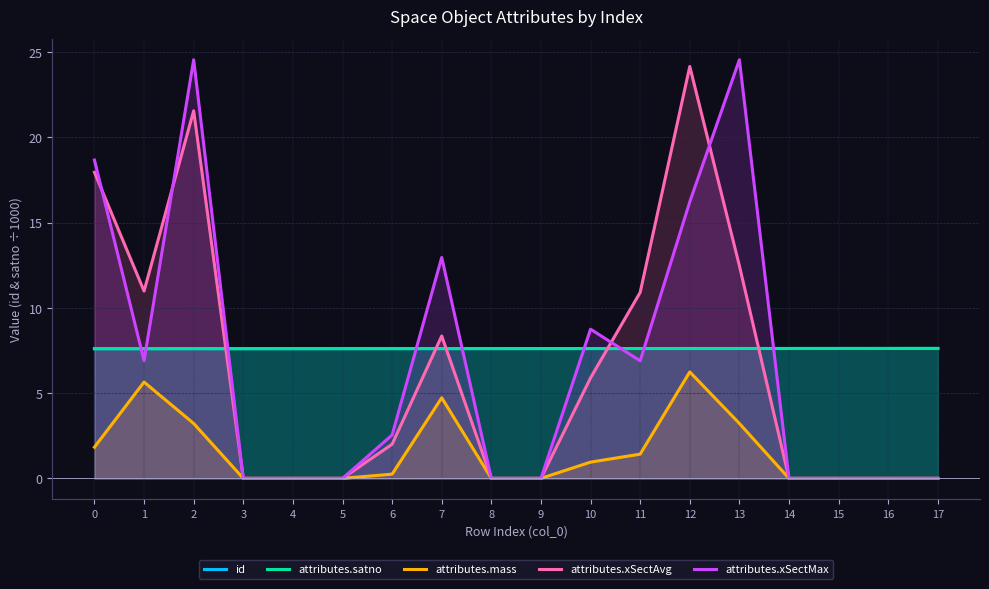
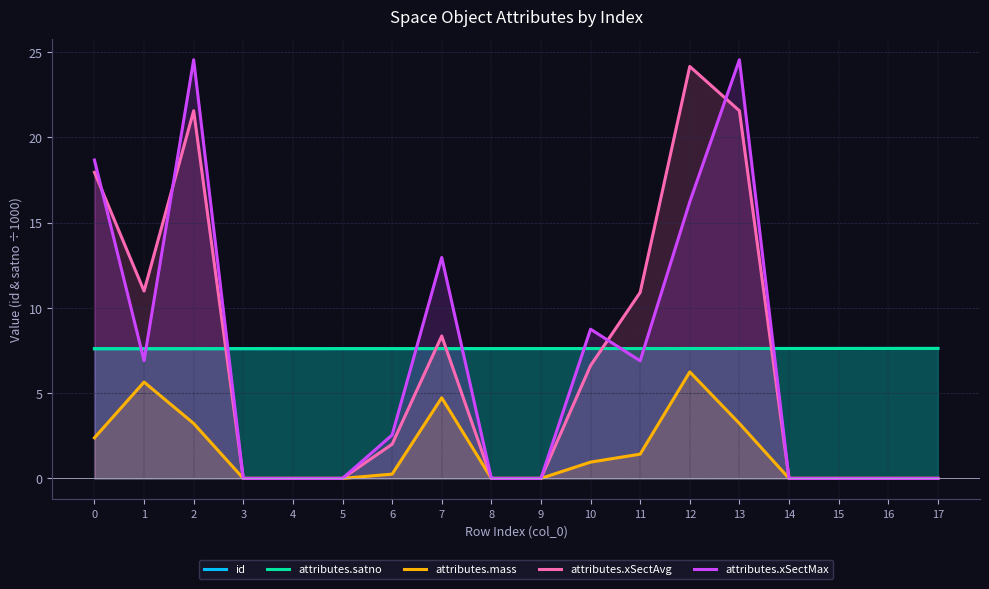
attributes.mass, 0: 1.8 -> 2.4
attributes.xSectAvg, 10: 5.9 -> 6.6
attributes.xSectAvg, 13: 12.5 -> 21.6
